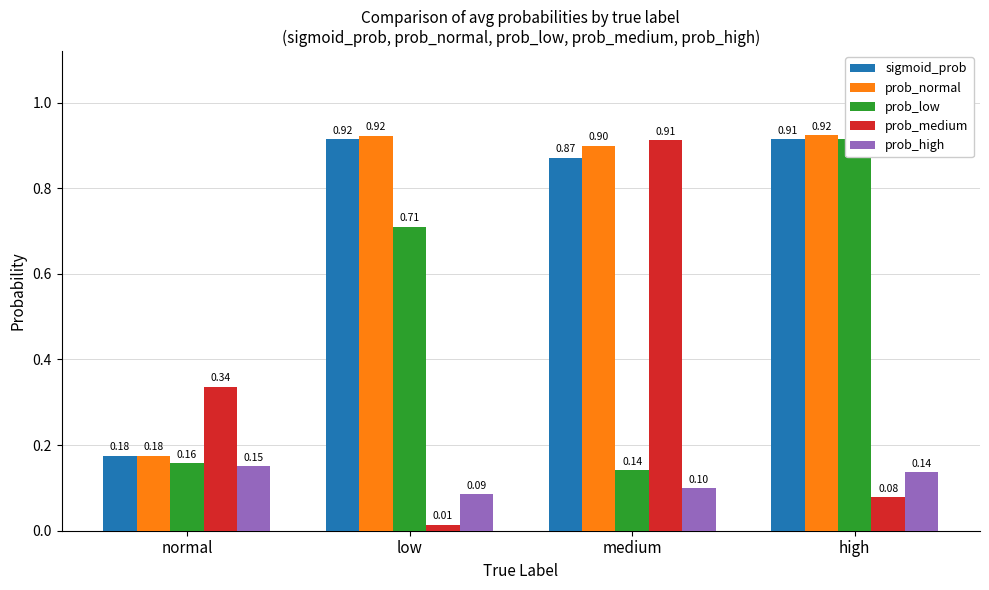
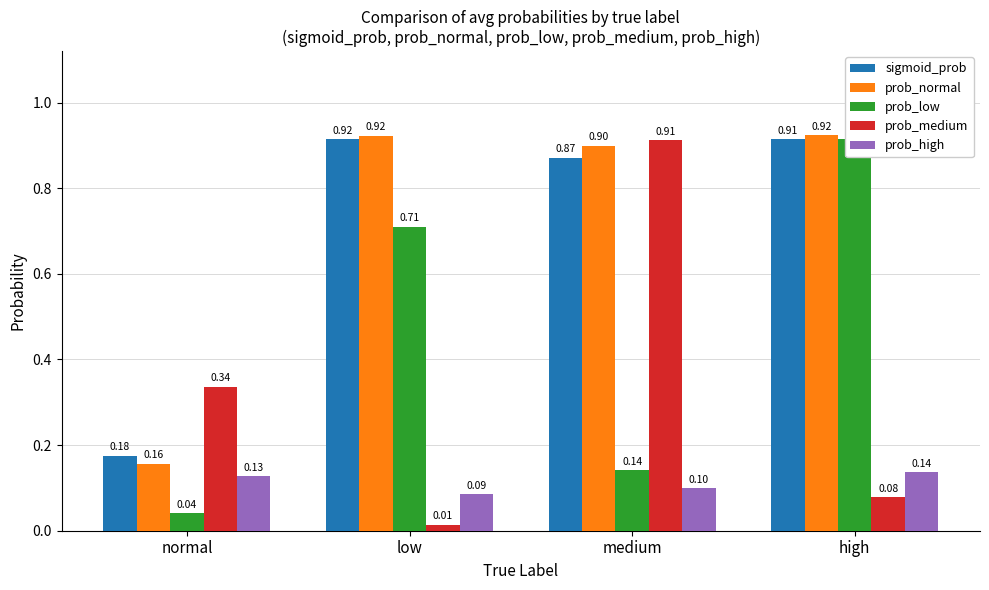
prob_normal, normal: 0.18 -> 0.16
prob_low, normal: 0.16 -> 0.04
prob_high, normal: 0.15 -> 0.13
